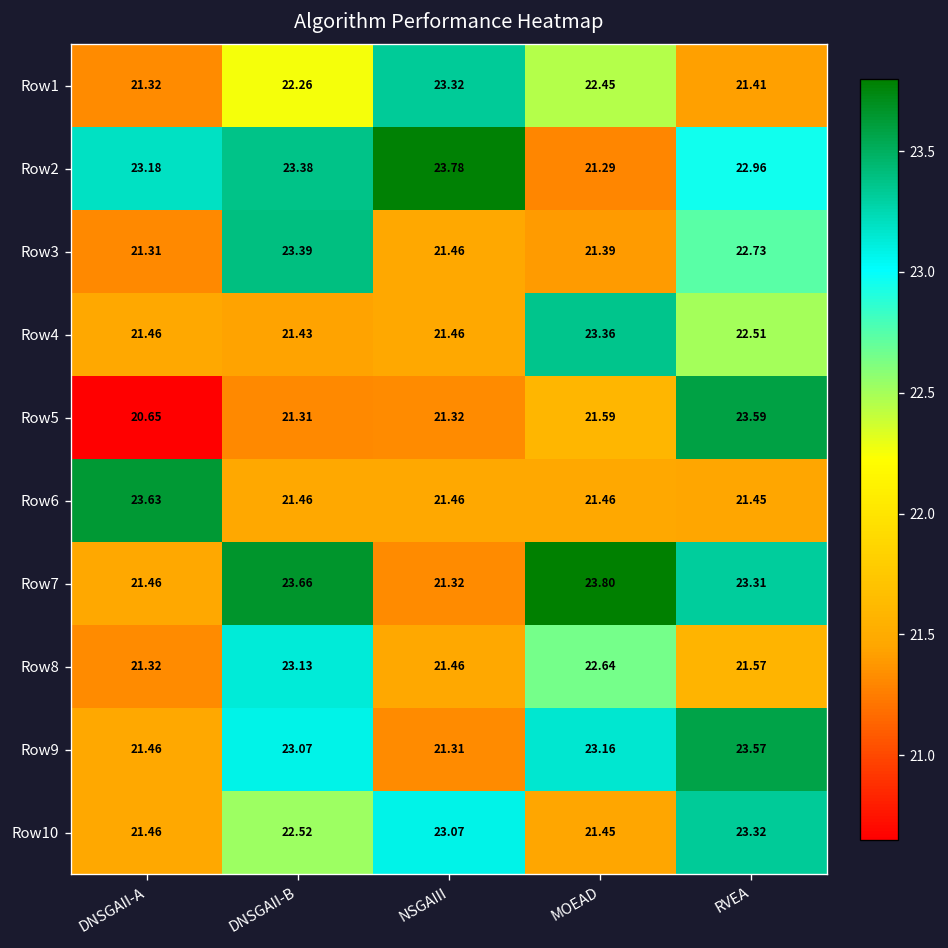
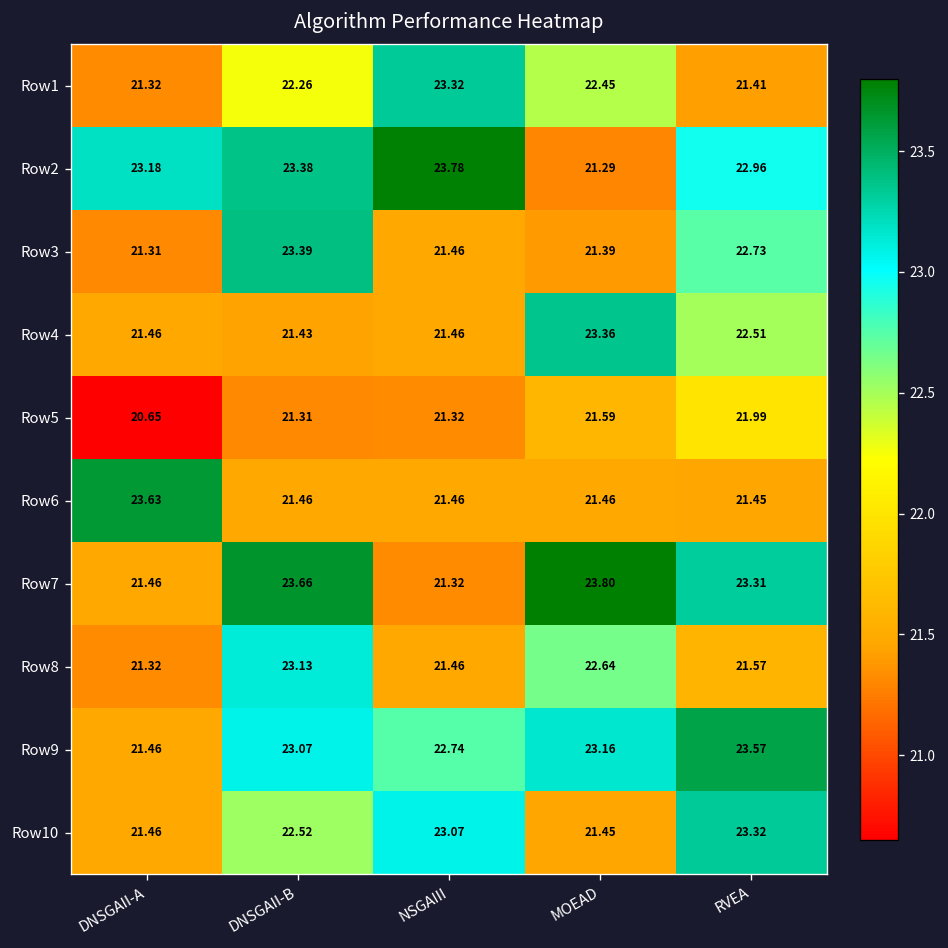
Row5, RVEA: 23.59 -> 21.99
Row9, NSGAIII: 21.31 -> 22.74
